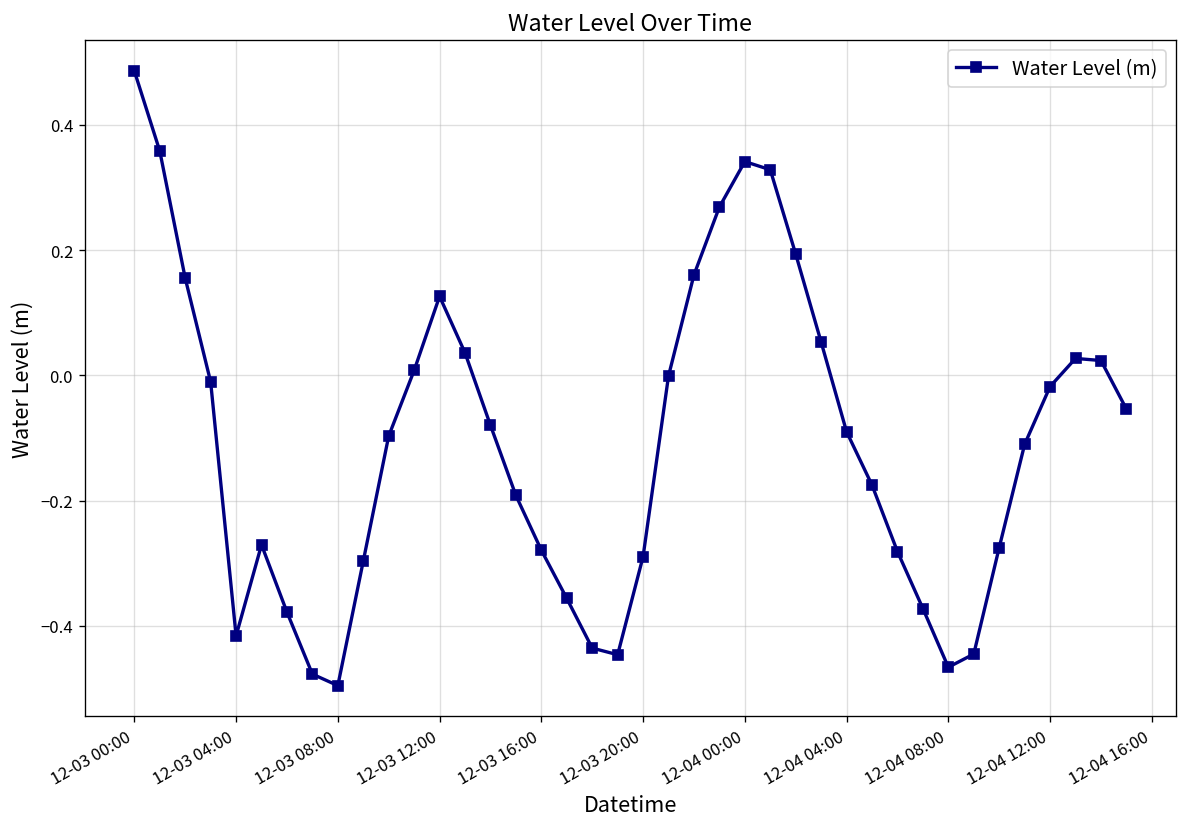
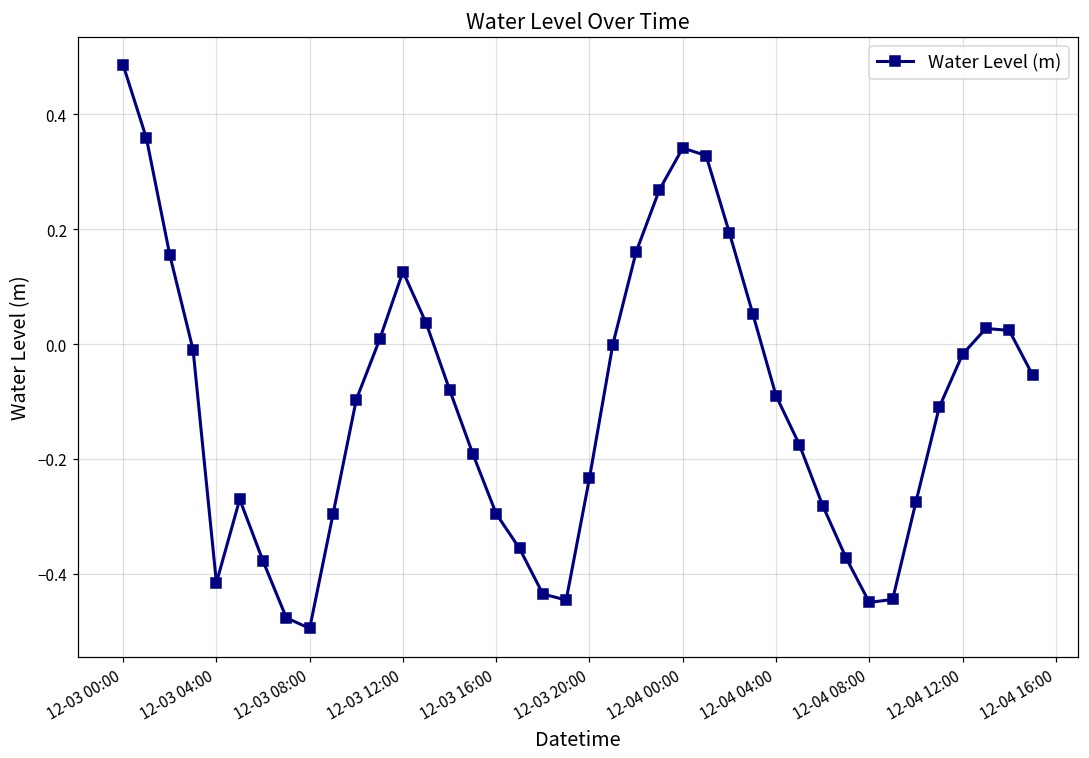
12-03 16:00: -0.28 -> -0.30
12-03 20:00: -0.29 -> -0.23
12-04 08:00: -0.47 -> -0.45
